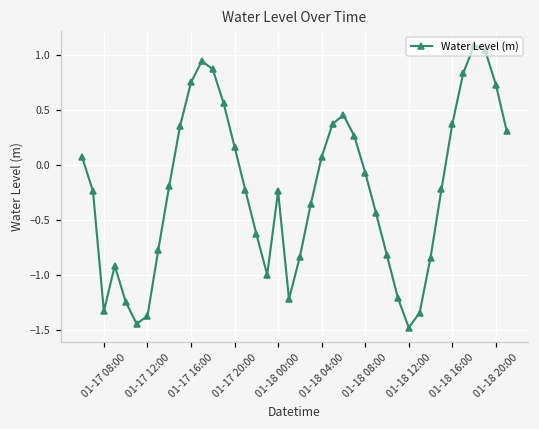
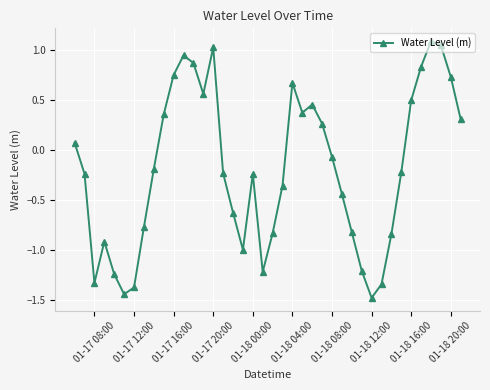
01-17 20:00: 0.2 -> 1.0
01-18 04:00: 0.1 -> 0.7
01-18 16:00: 0.4 -> 0.5
